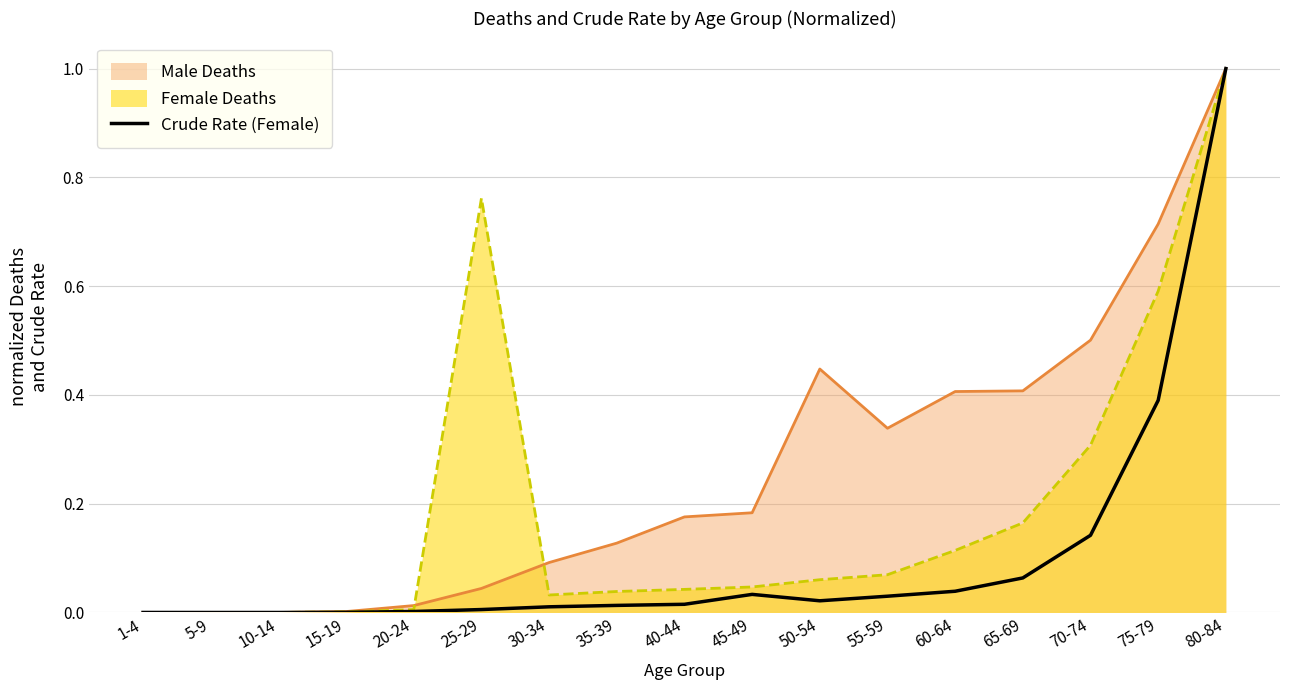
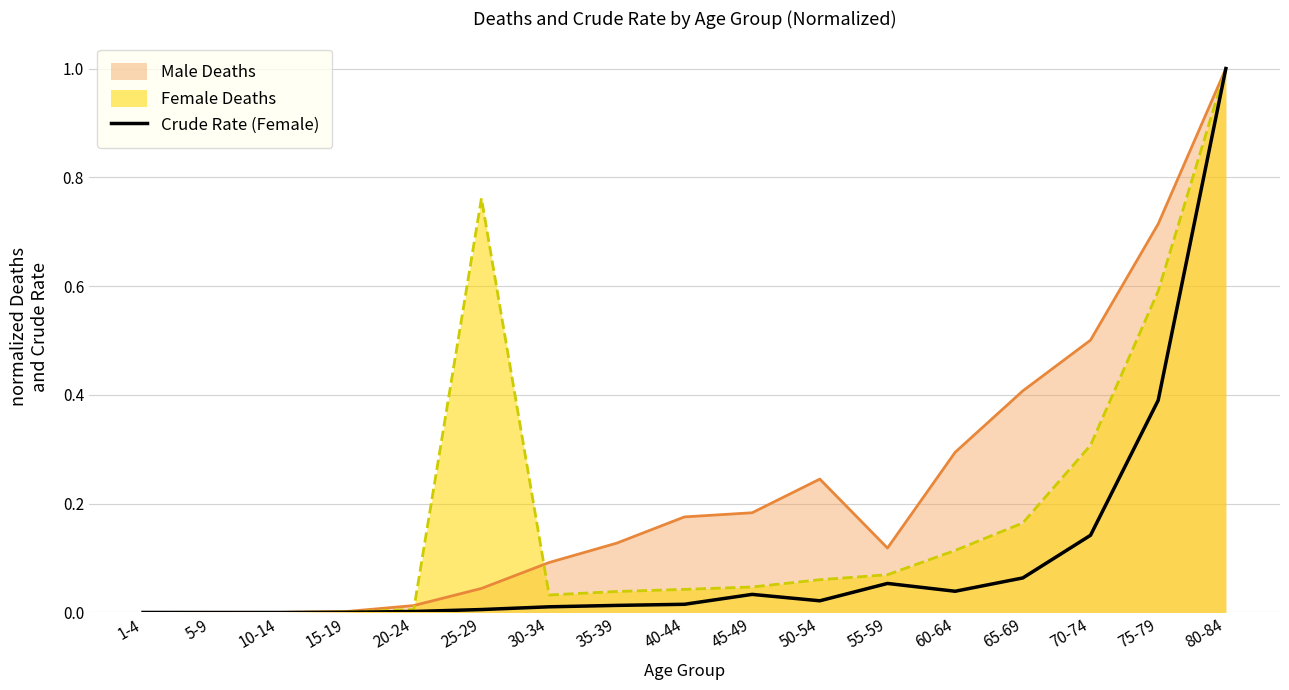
Male Deaths, 50-54: 0.45 -> 0.25
Male Deaths, 55-59: 0.34 -> 0.12
Crude Rate (Female), 55-59: 0.03 -> 0.05
Male Deaths, 60-64: 0.41 -> 0.29
